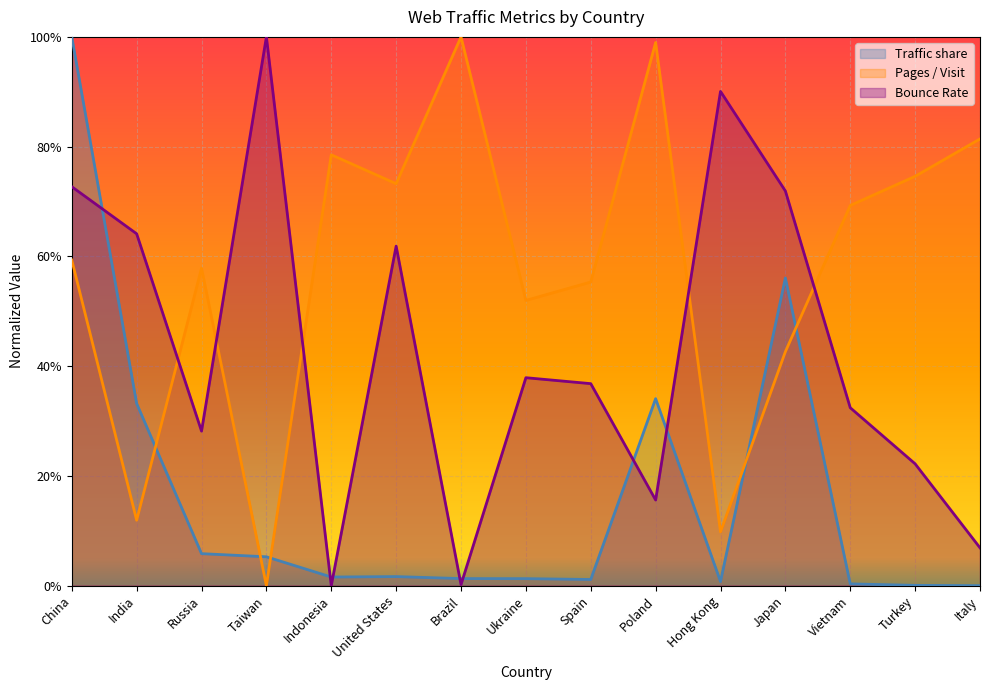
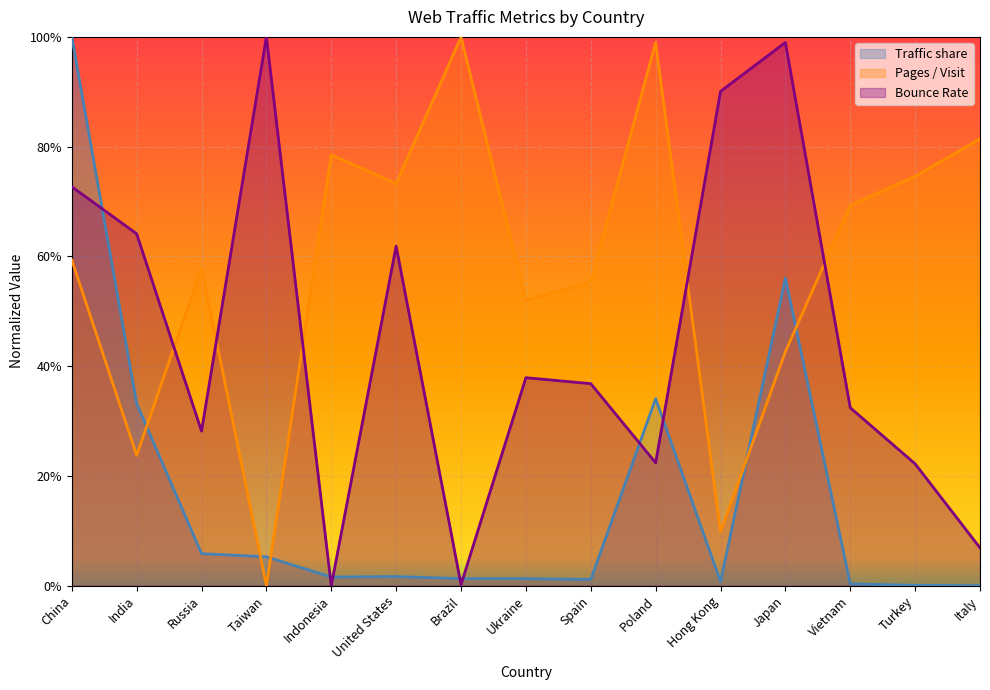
Pages / Visit, India: 12% -> 24%
Bounce Rate, Poland: 16% -> 22%
Bounce Rate, Japan: 72% -> 99%
